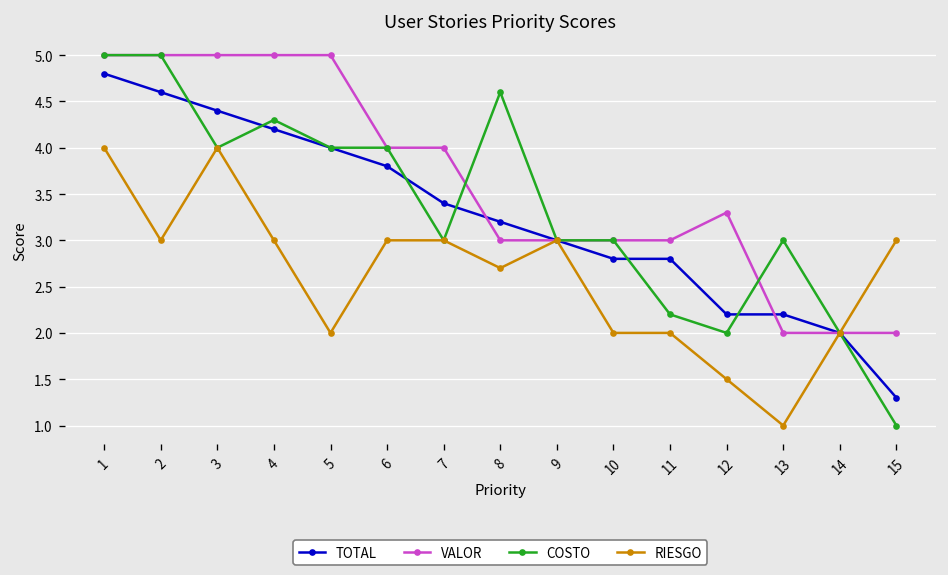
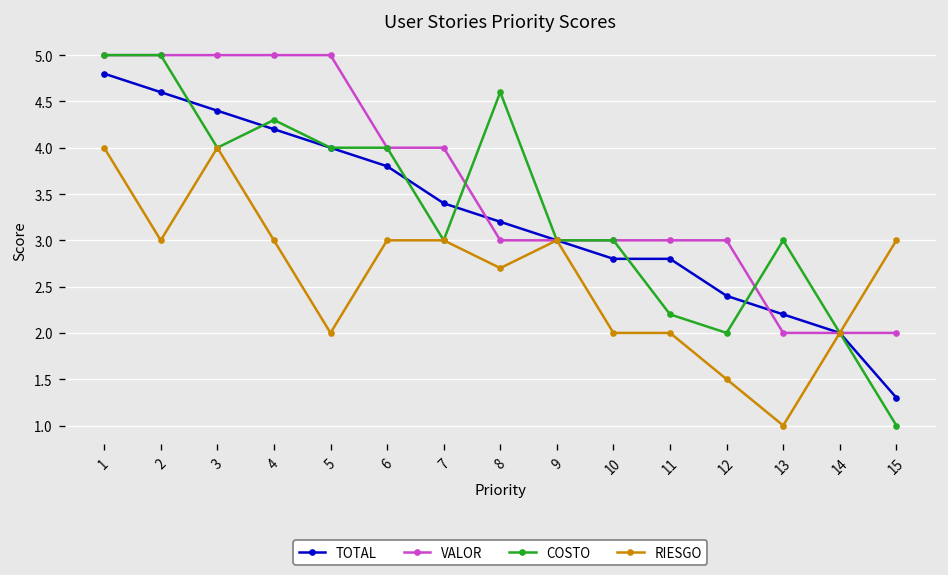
TOTAL, 12: 2.2 -> 2.4
VALOR, 12: 3.3 -> 3.0
